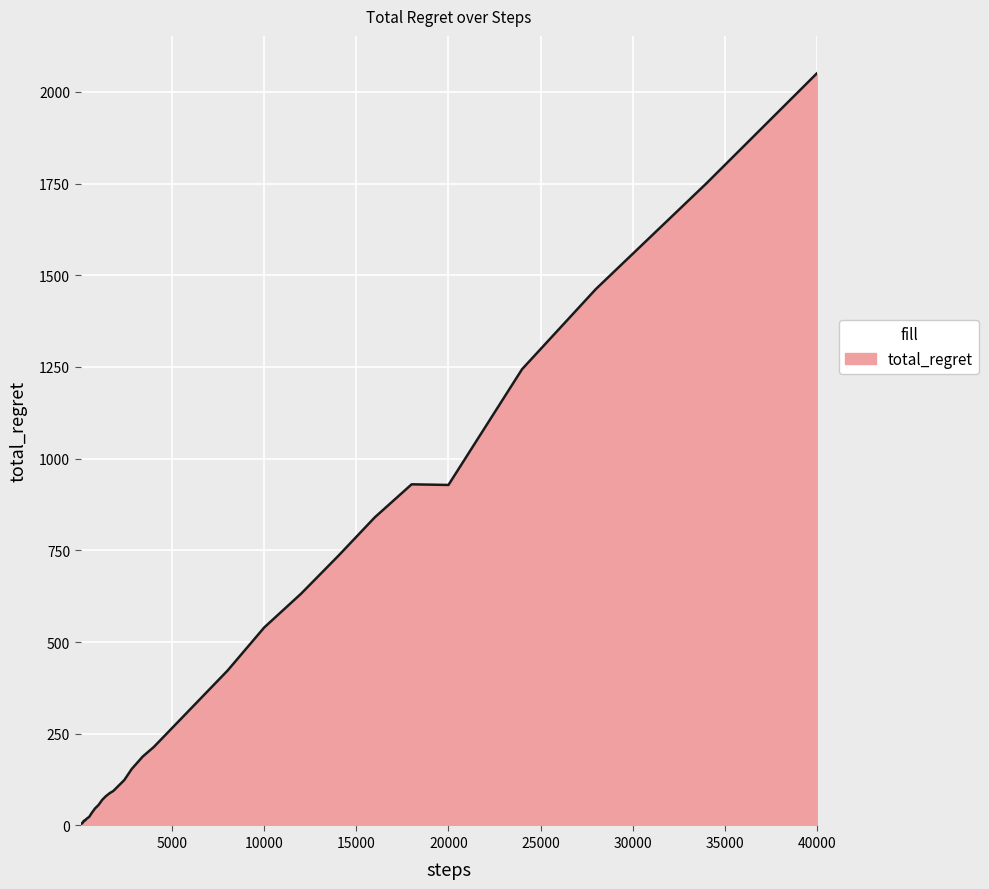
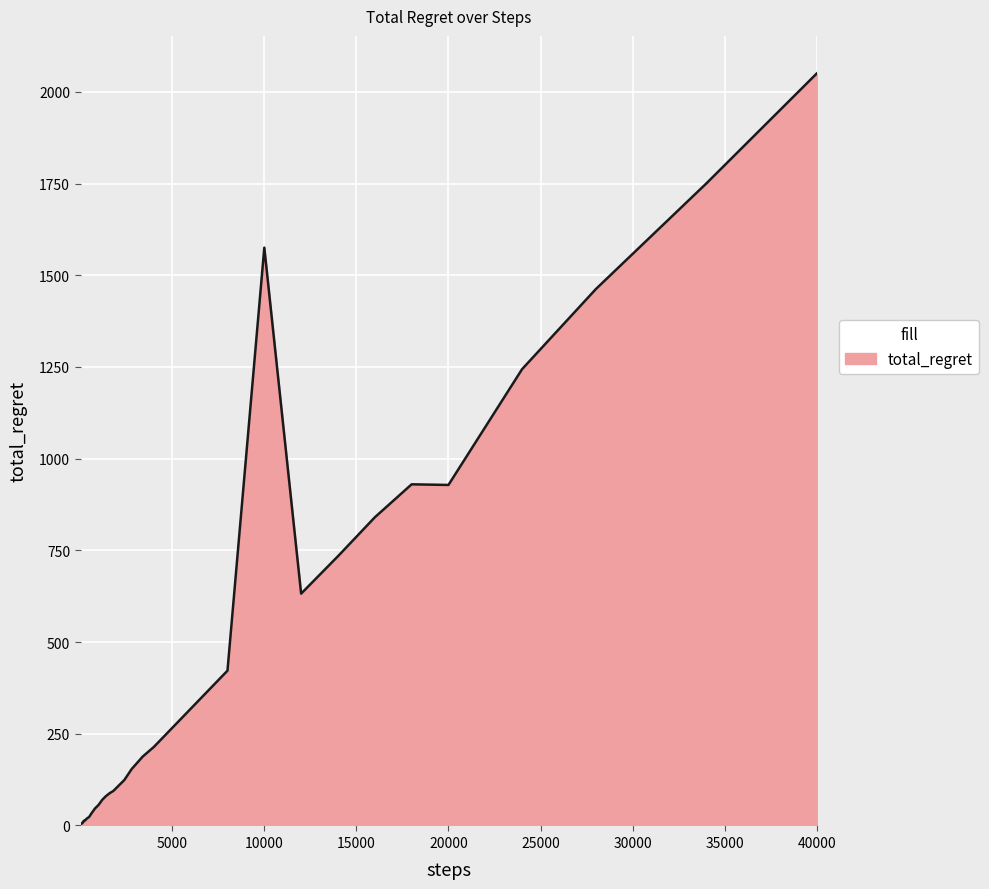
10000: 540 -> 1580
